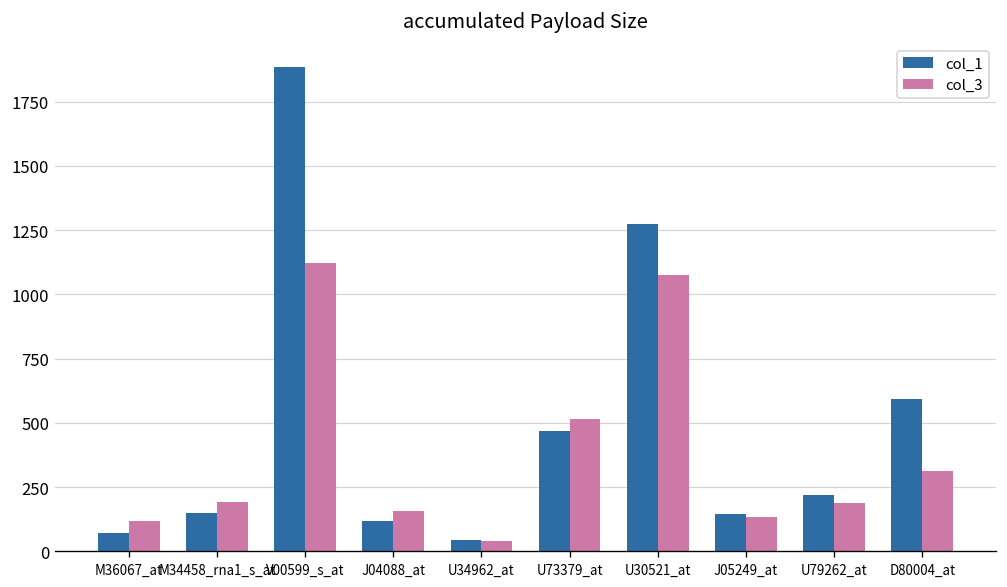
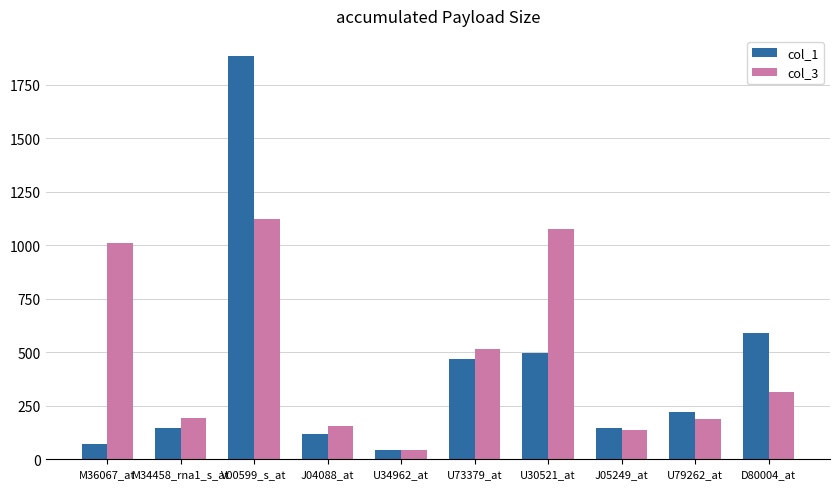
col_3, M36067_at: 120 -> 1010
col_1, U30521_at: 1270 -> 490
